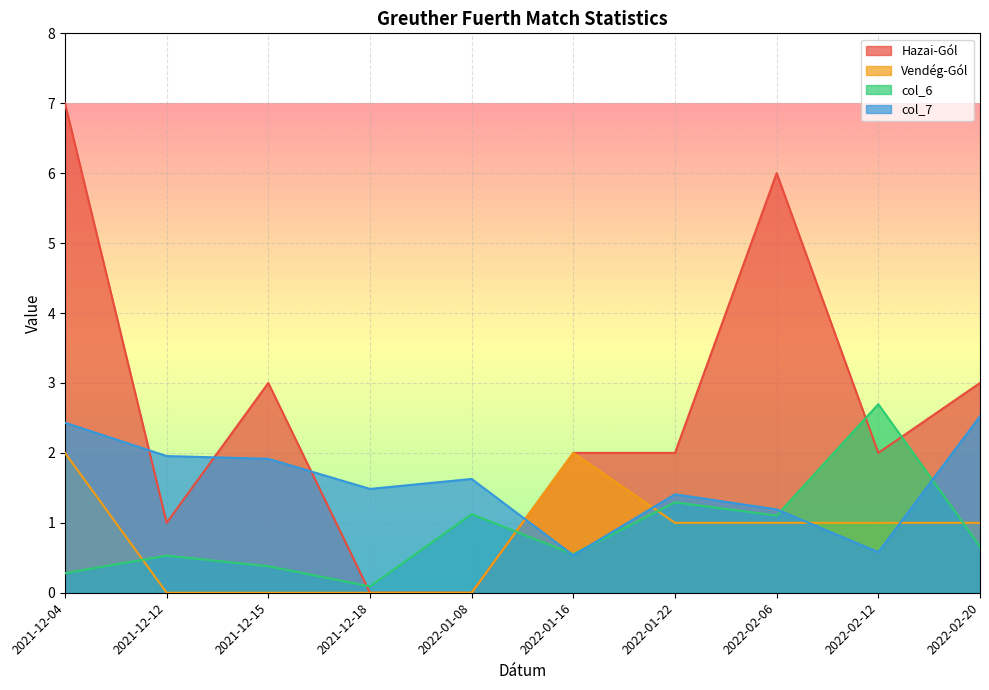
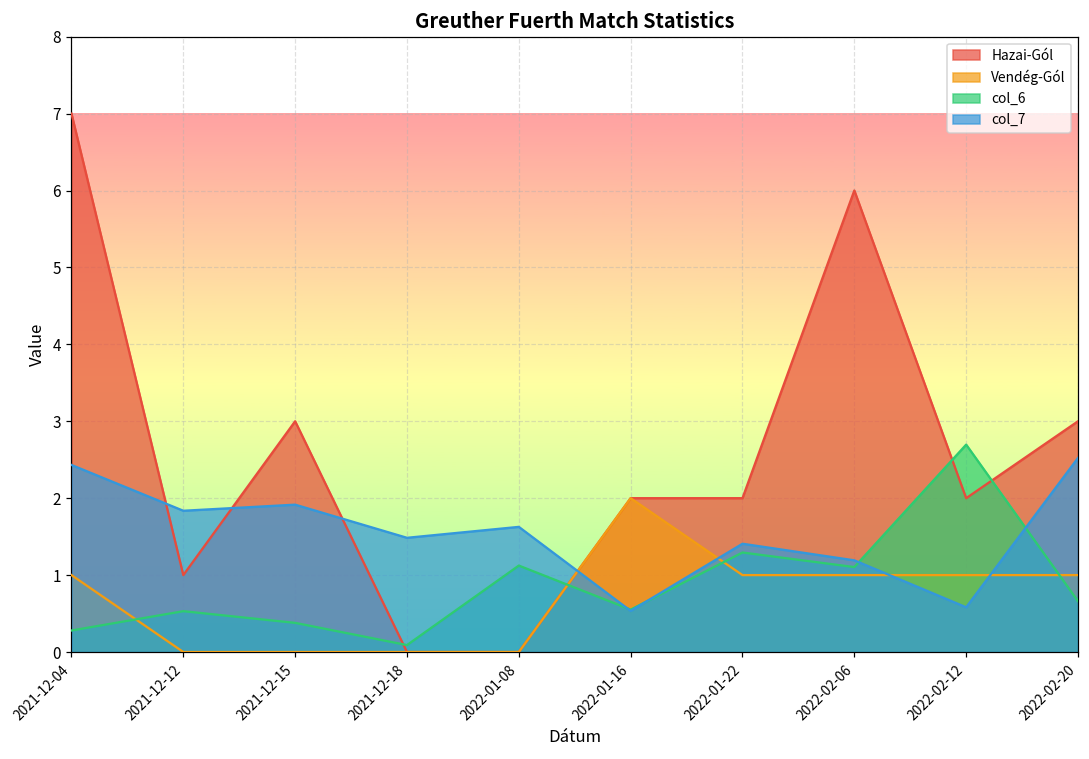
Vendég-Gól, 2021-12-04: 2 -> 1
col_7, 2021-12-12: 2.0 -> 1.8
